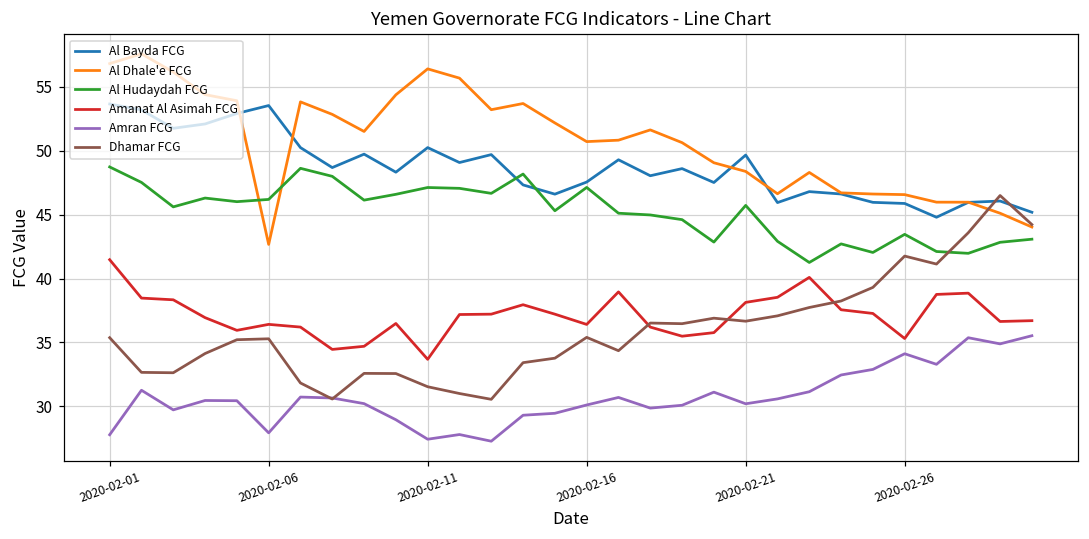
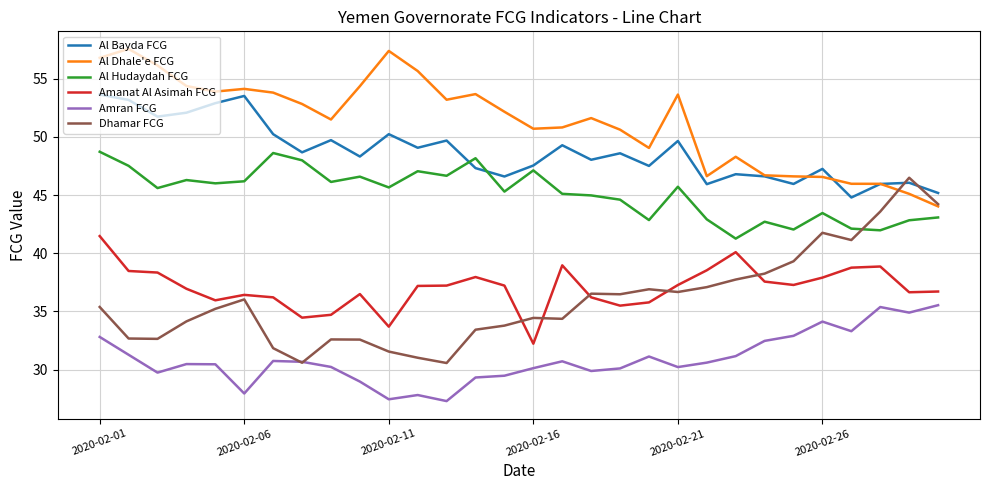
Amran FCG, 2020-02-01: 27.8 -> 32.8
Al Dhale'e FCG, 2020-02-06: 42.7 -> 54.1
Dhamar FCG, 2020-02-06: 35.3 -> 36.0
Al Dhale'e FCG, 2020-02-11: 56.4 -> 57.4
Al Hudaydah FCG, 2020-02-11: 47.1 -> 45.7
Amanat Al Asimah FCG, 2020-02-16: 36.4 -> 32.2
Dhamar FCG, 2020-02-16: 35.4 -> 34.4
Al Dhale'e FCG, 2020-02-21: 48.4 -> 53.6
Amanat Al Asimah FCG, 2020-02-21: 38.1 -> 37.3
Al Bayda FCG, 2020-02-26: 45.9 -> 47.2
Amanat Al Asimah FCG, 2020-02-26: 35.3 -> 37.9
